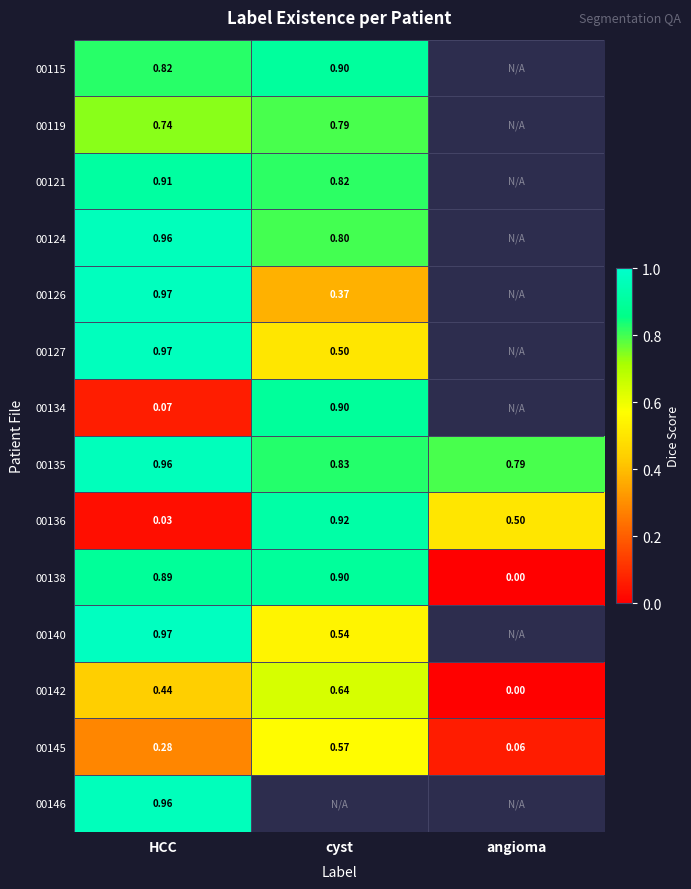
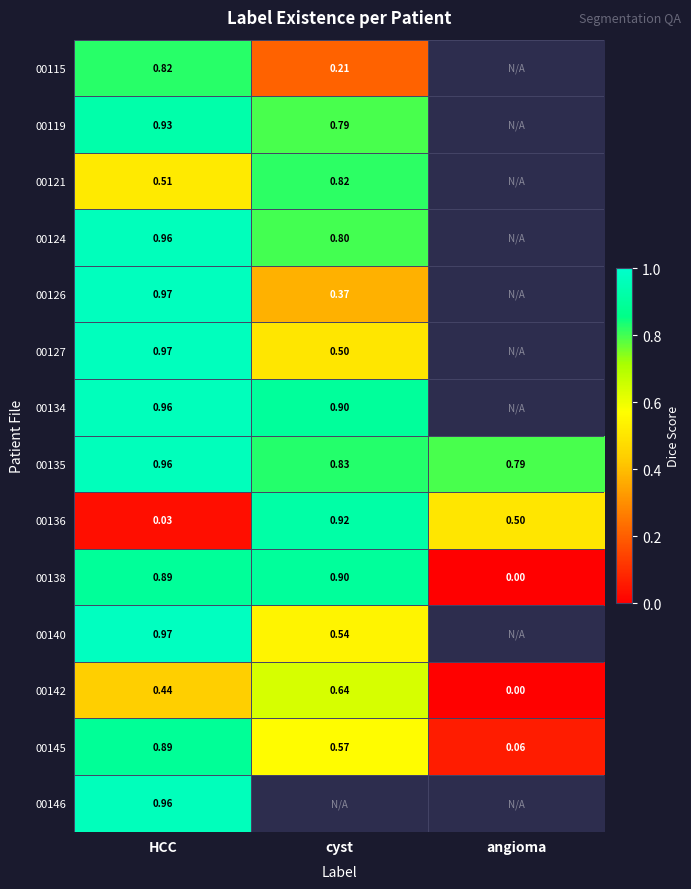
00115, cyst: 0.90 -> 0.21
00119, HCC: 0.74 -> 0.93
00121, HCC: 0.91 -> 0.51
00134, HCC: 0.07 -> 0.96
00145, HCC: 0.28 -> 0.89
